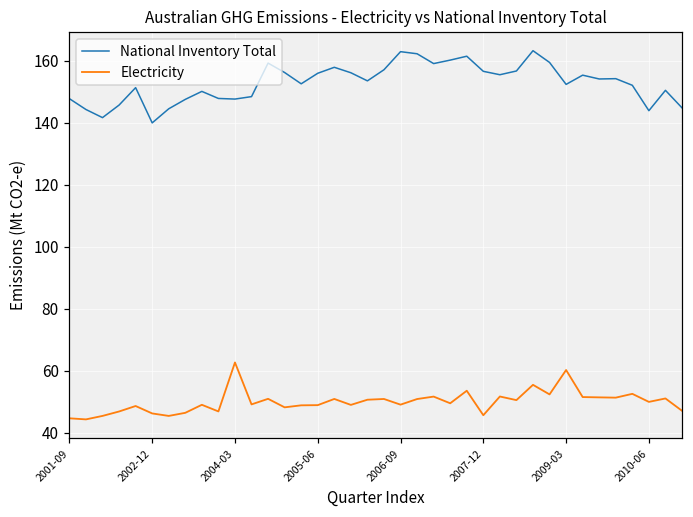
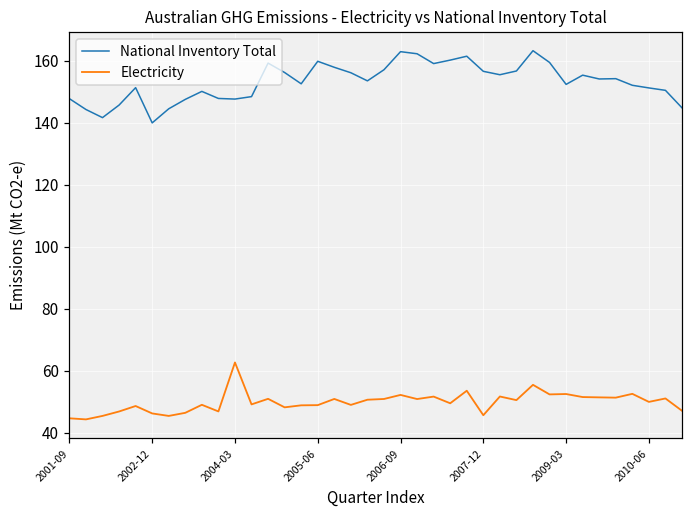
National Inventory Total, 2005-06: 156 -> 160
Electricity, 2006-09: 49 -> 52
Electricity, 2009-03: 60 -> 52
National Inventory Total, 2010-06: 144 -> 151
